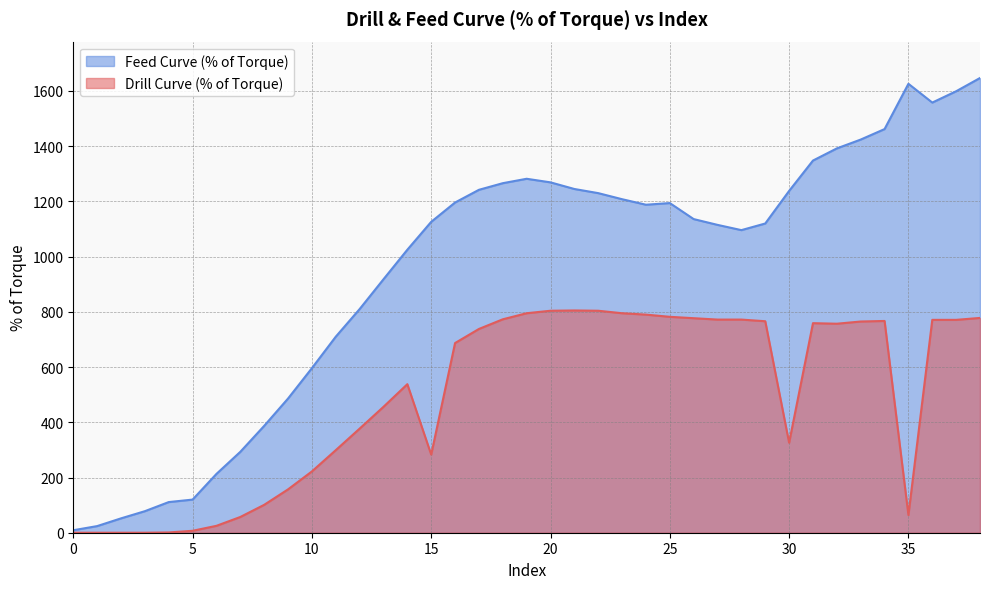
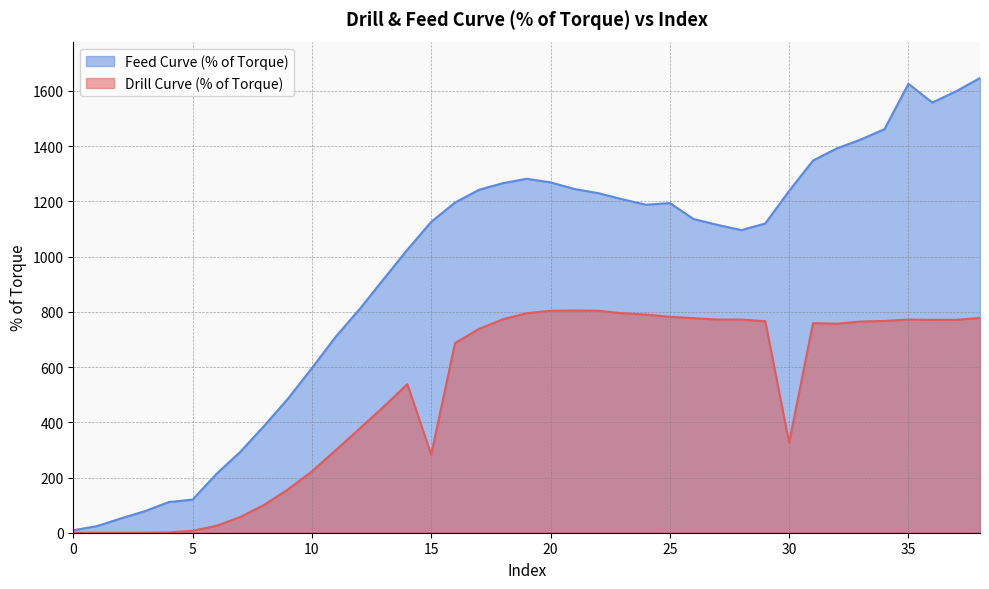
Drill Curve (% of Torque), 35: 60 -> 770
